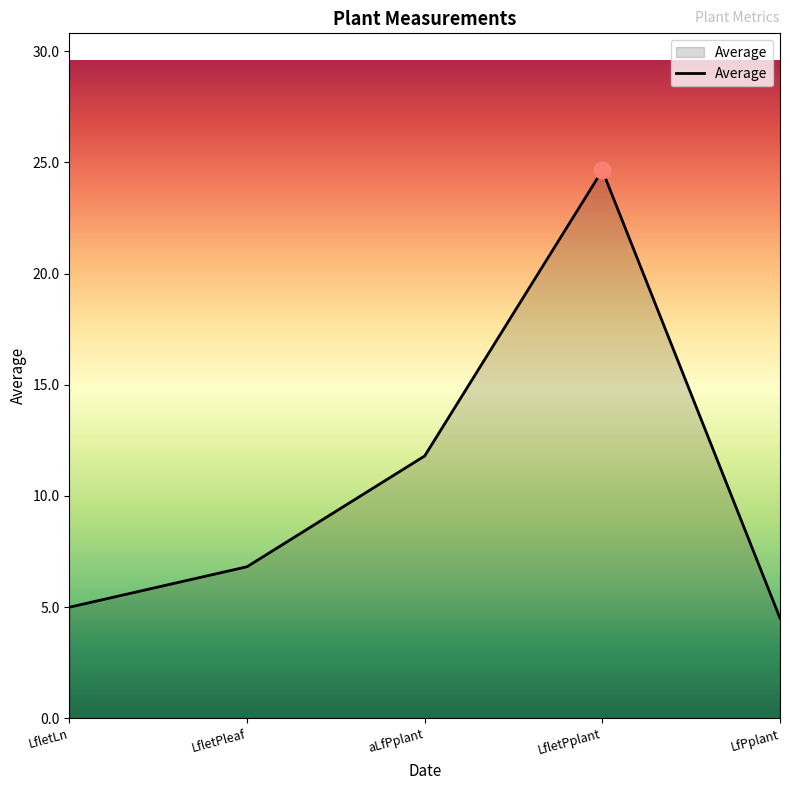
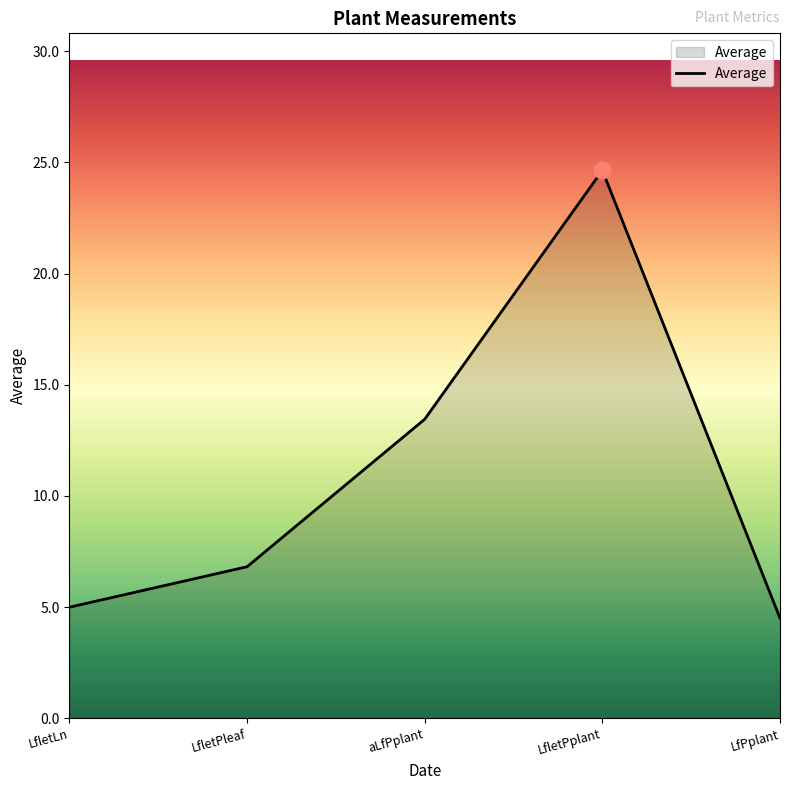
Average, aLfPplant: 11.8 -> 13.5
